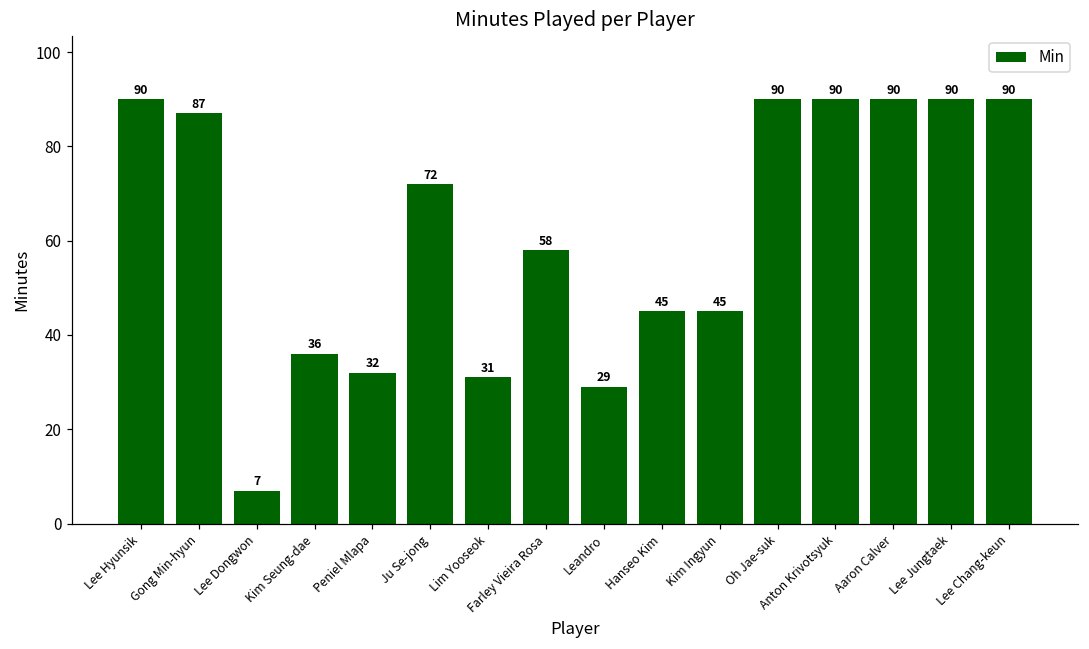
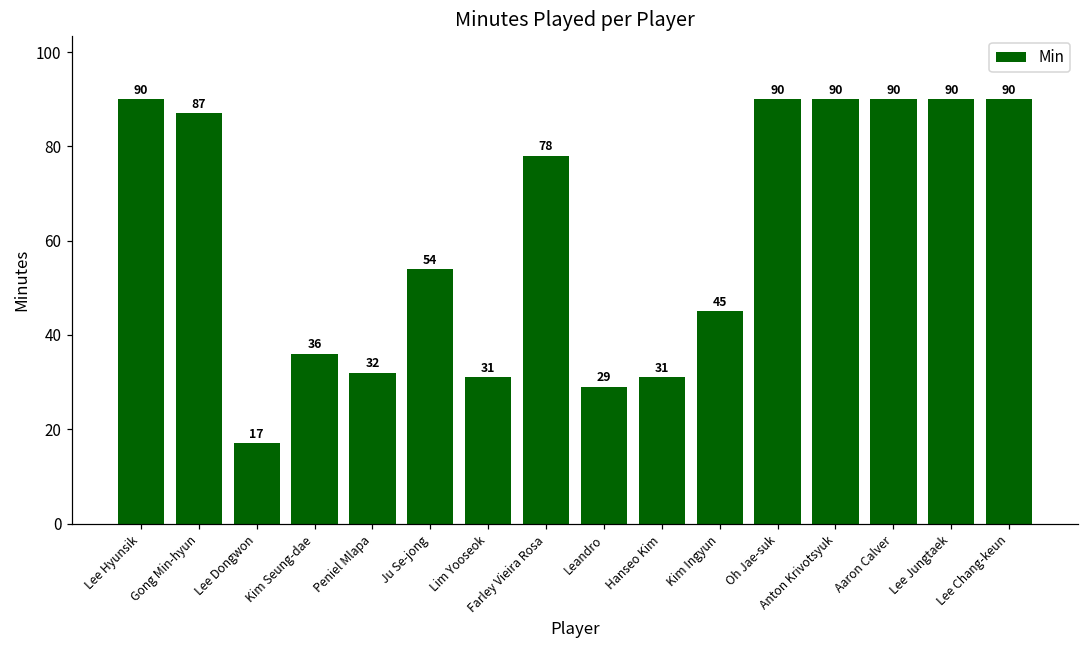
Lee Dongwon: 7 -> 17
Ju Se-jong: 72 -> 54
Farley Vieira Rosa: 58 -> 78
Hanseo Kim: 45 -> 31
